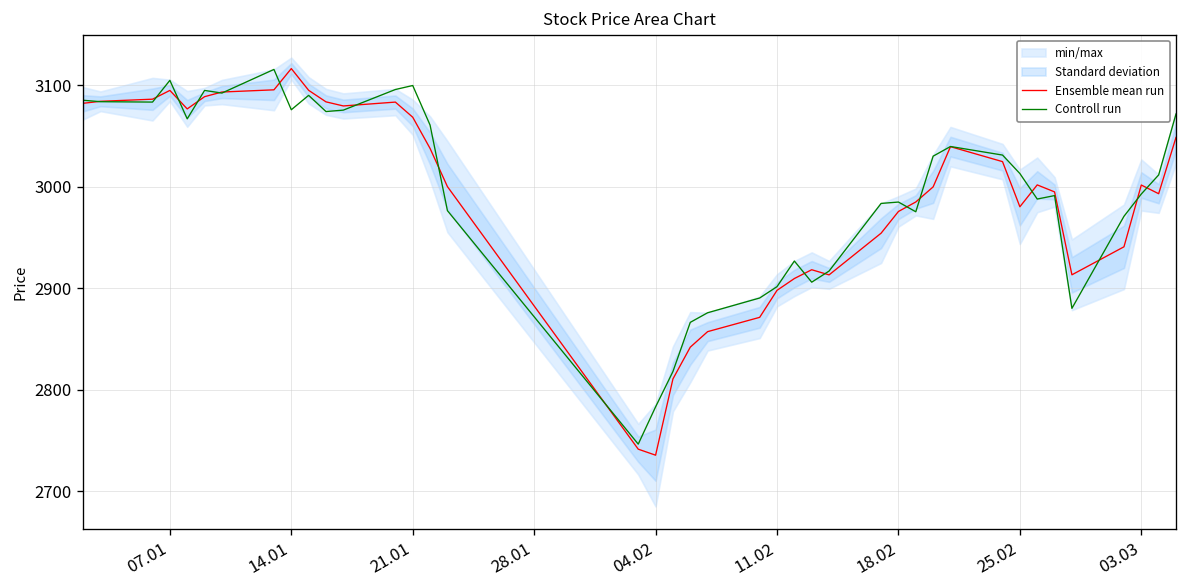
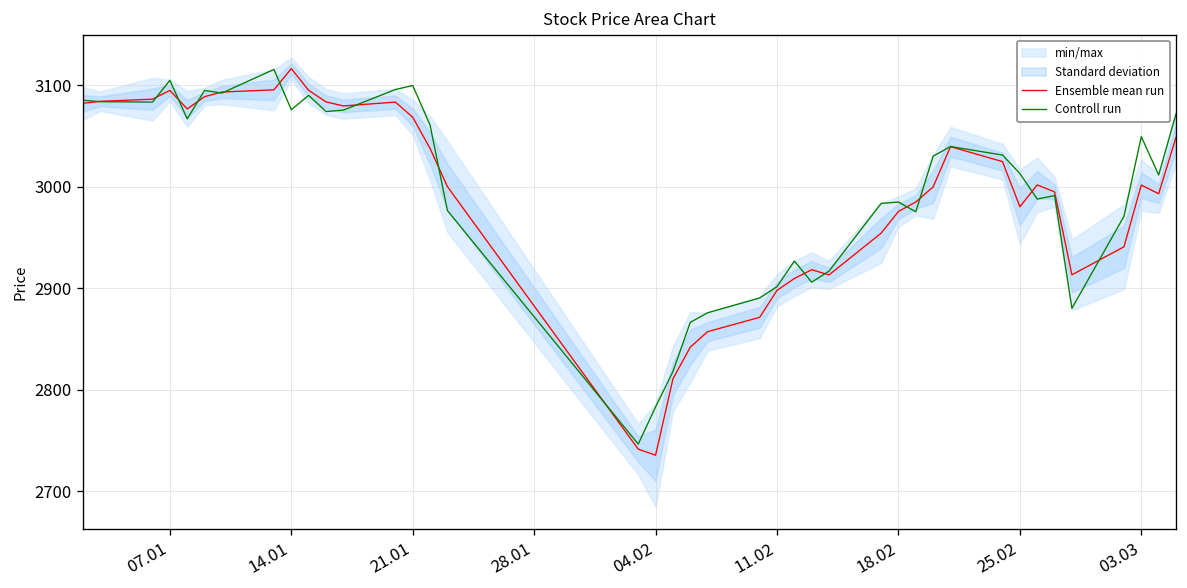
Controll run, 03.03: 2990 -> 3050
